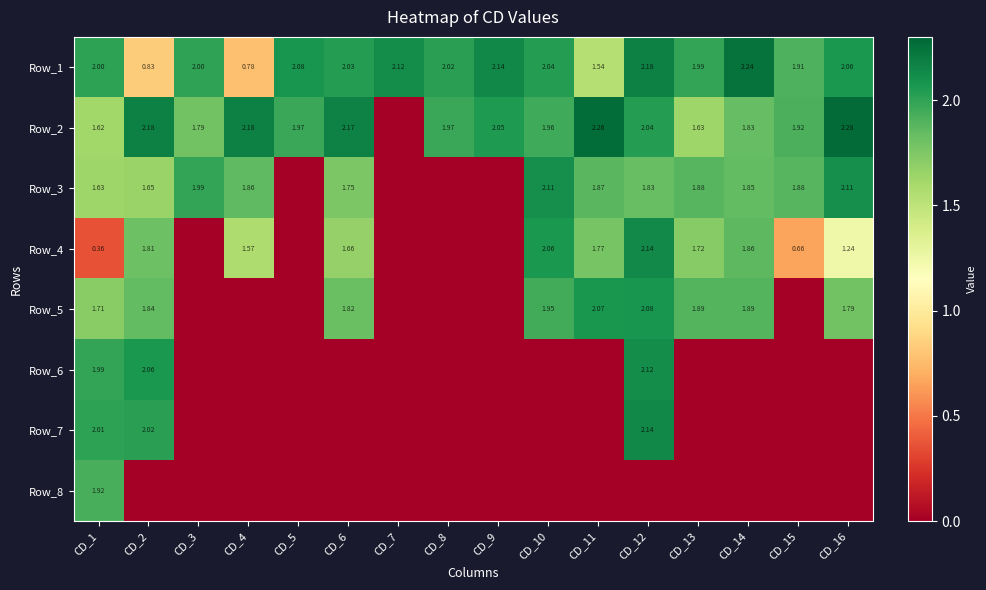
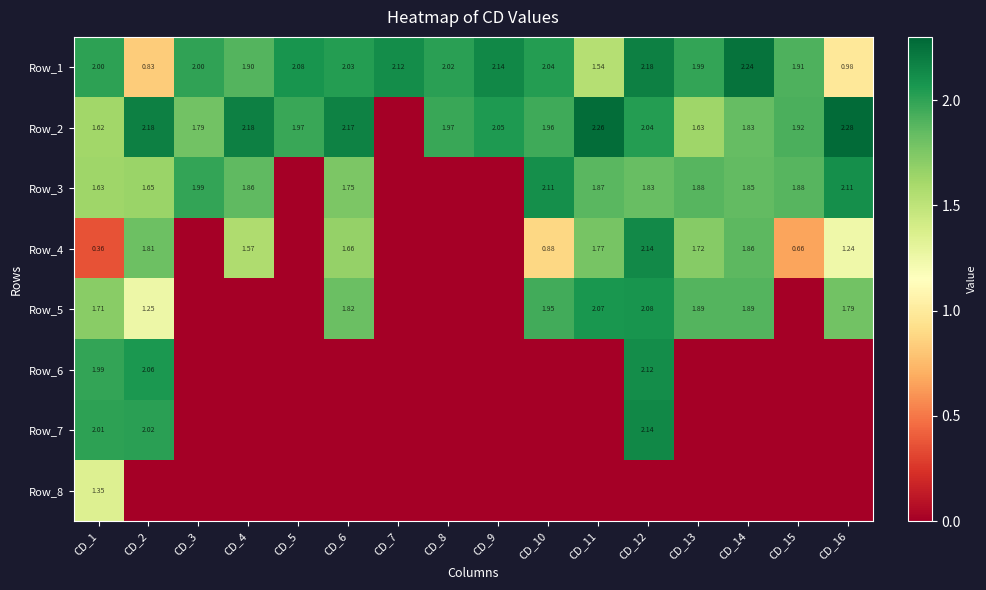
Row_1, CD_4: 0.78 -> 1.90
Row_1, CD_16: 2.06 -> 0.98
Row_4, CD_10: 2.06 -> 0.88
Row_5, CD_2: 1.84 -> 1.25
Row_8, CD_1: 1.92 -> 1.35
